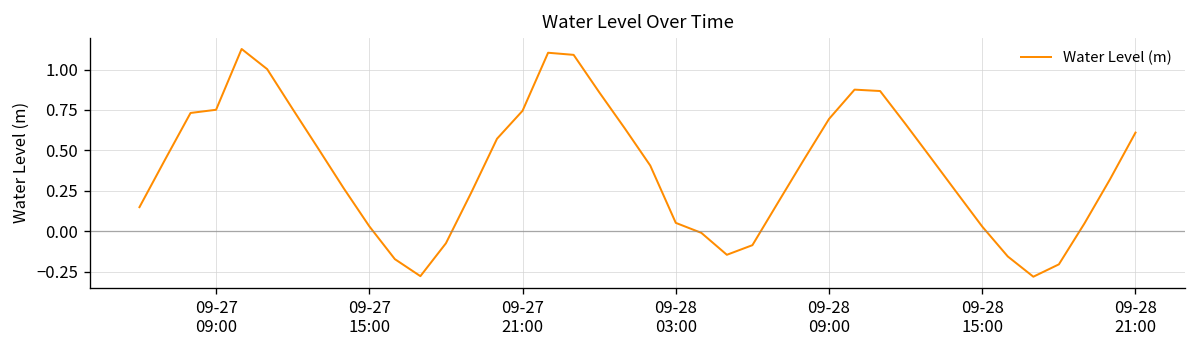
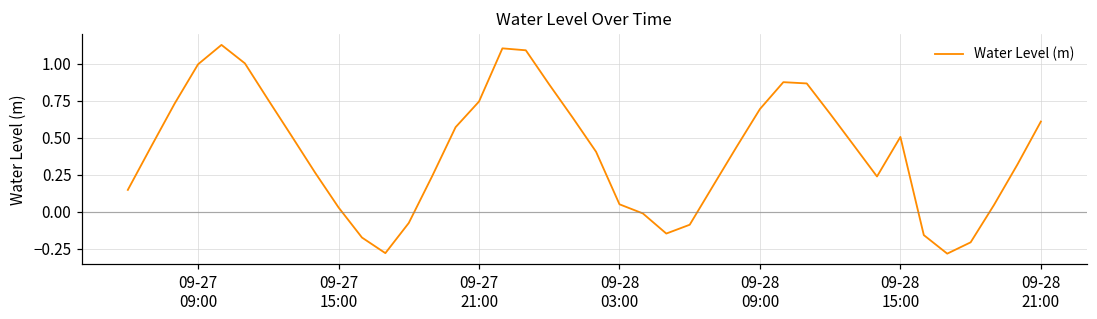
09-27 09:00: 0.75 -> 1.00
09-28 15:00: 0.03 -> 0.51
